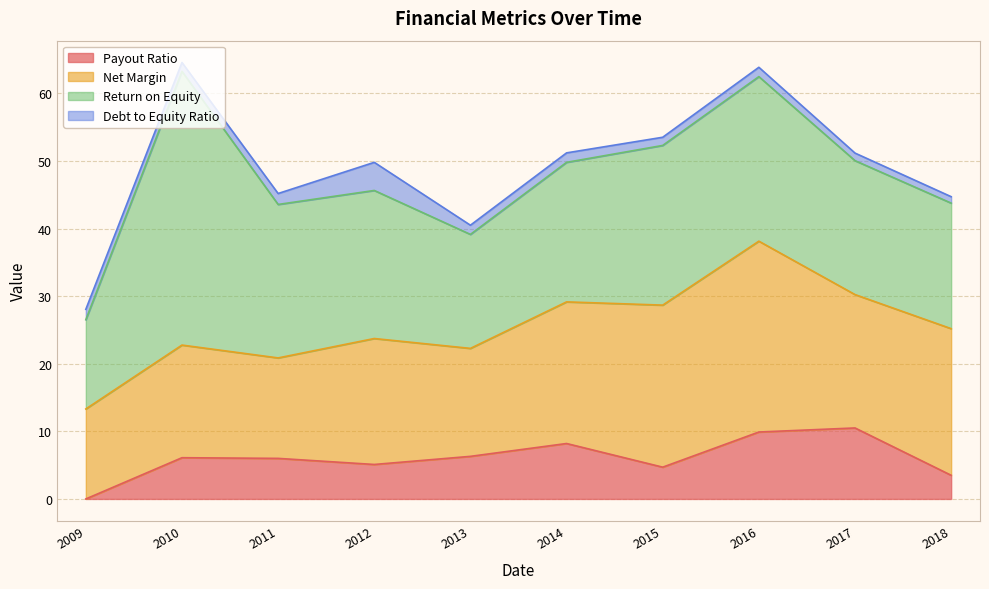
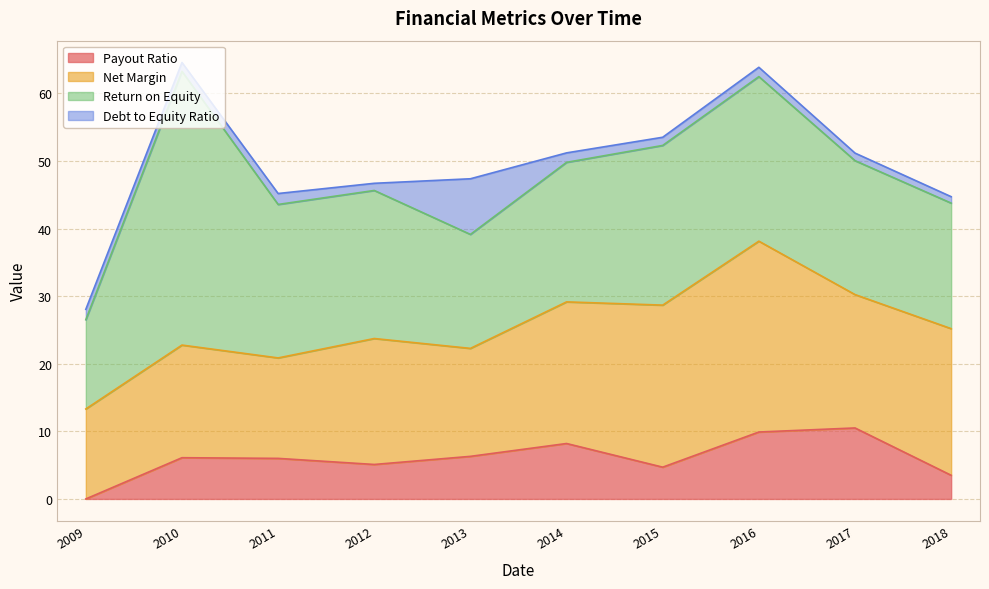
Debt to Equity Ratio, 2012: 4 -> 1
Debt to Equity Ratio, 2013: 1 -> 8
